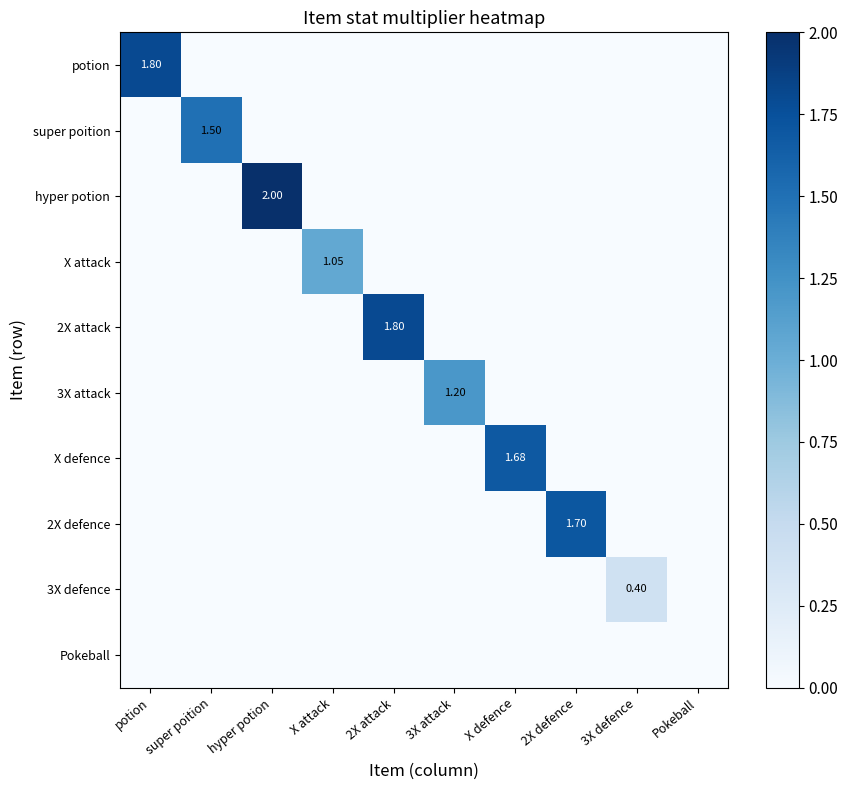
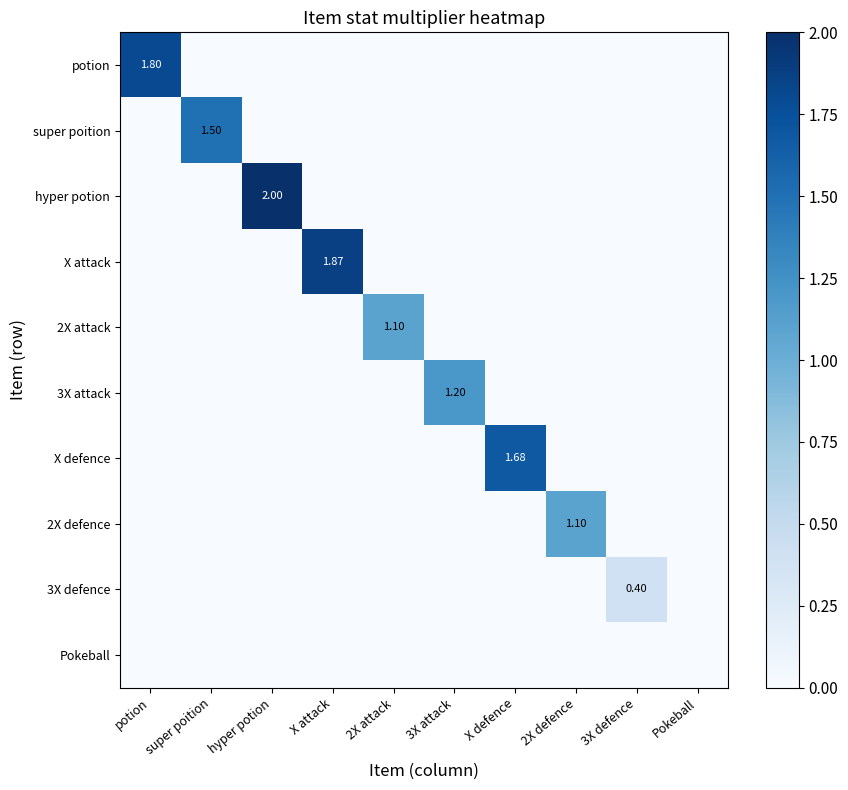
X attack, X attack: 1.05 -> 1.87
2X attack, 2X attack: 1.80 -> 1.10
2X defence, 2X defence: 1.70 -> 1.10
